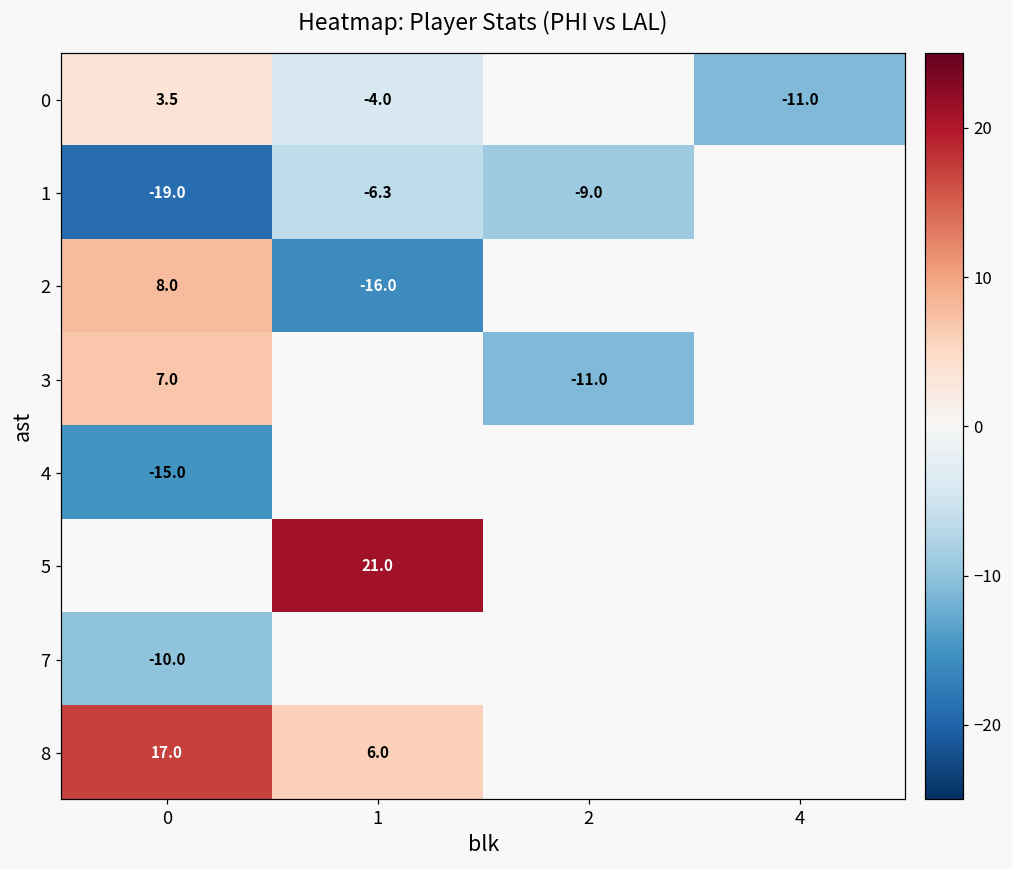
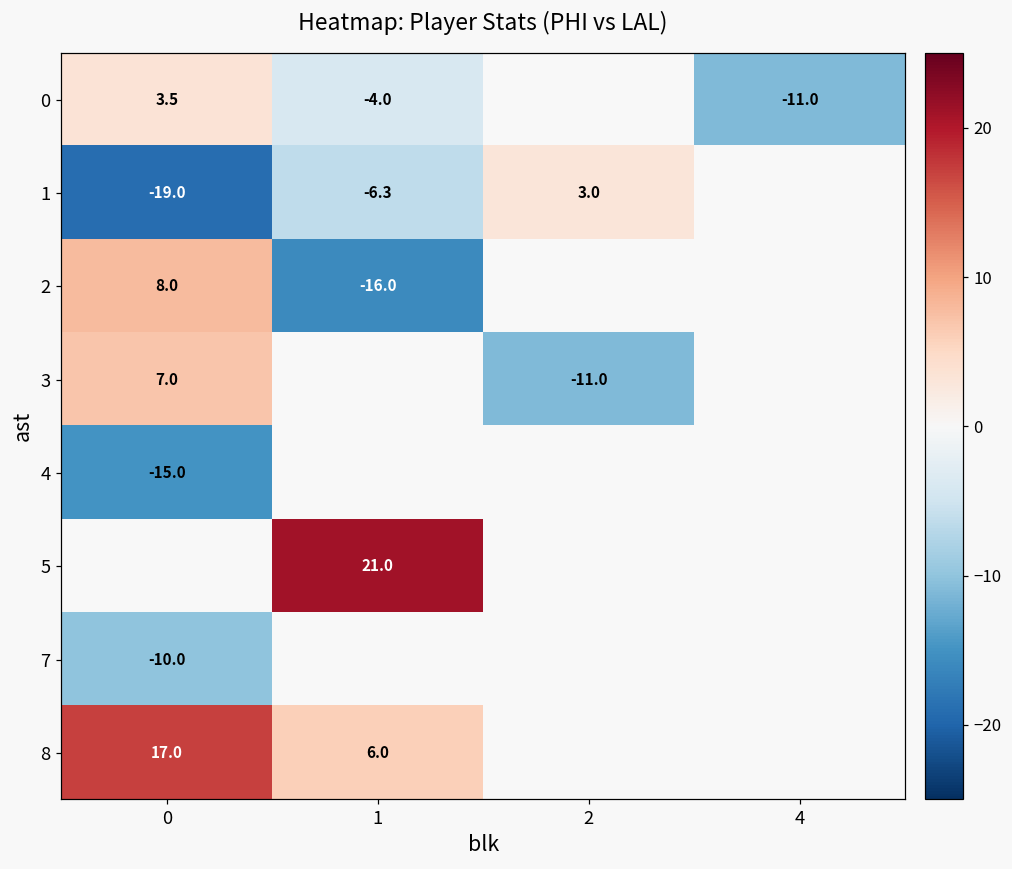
1, 2: -9.0 -> 3.0
